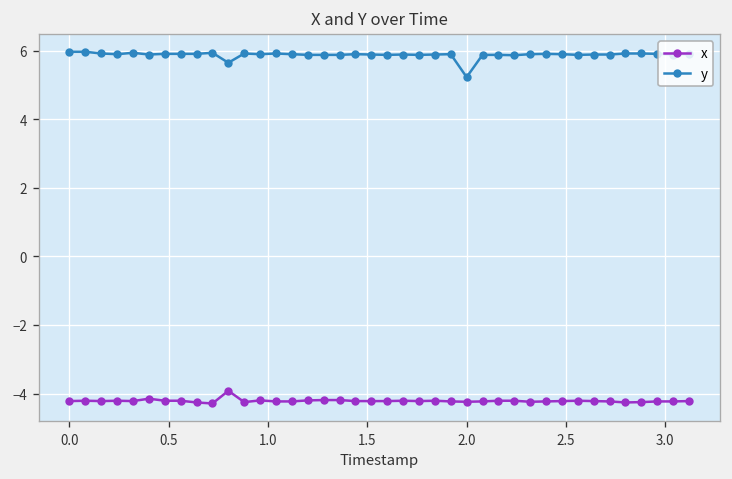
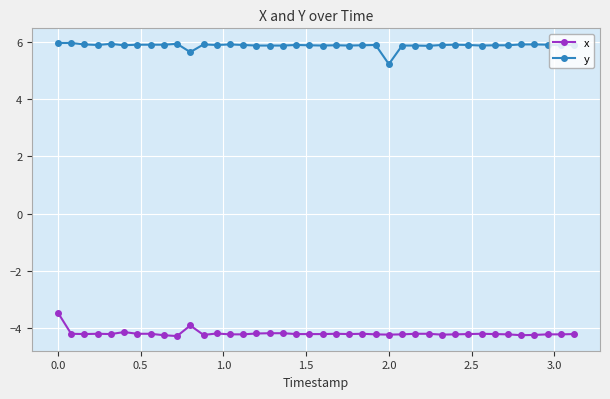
x, 0.0: -4.2 -> -3.5
